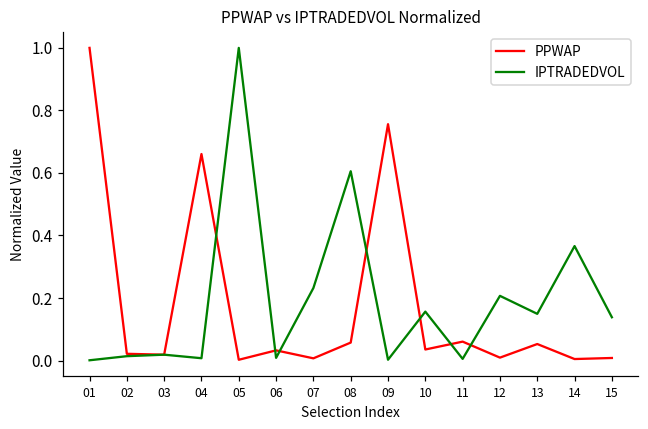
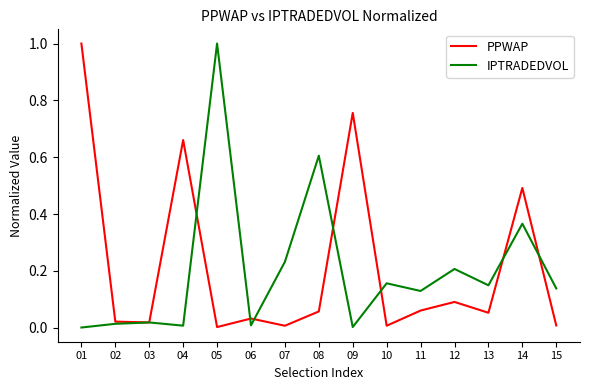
PPWAP, 10: 0.04 -> 0.01
IPTRADEDVOL, 11: 0.01 -> 0.13
PPWAP, 12: 0.01 -> 0.09
PPWAP, 14: 0.00 -> 0.49
